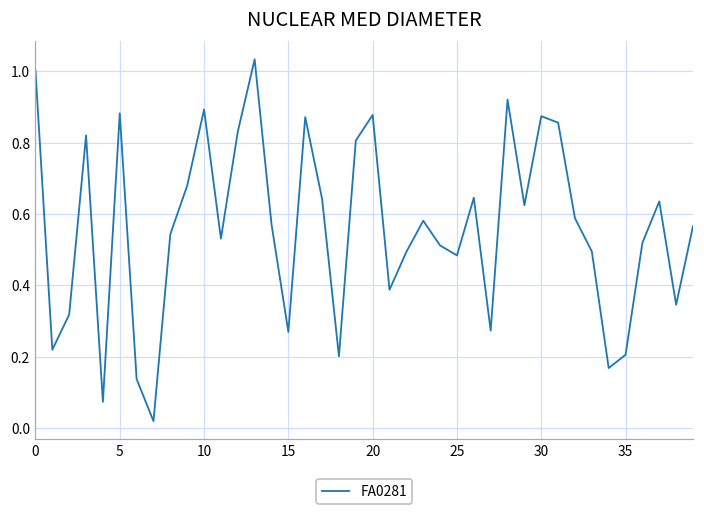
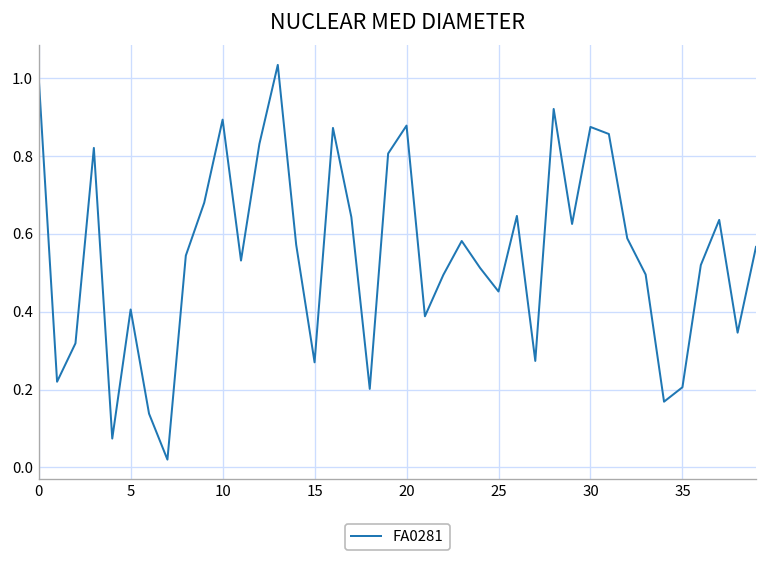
5: 0.88 -> 0.41
25: 0.48 -> 0.45
